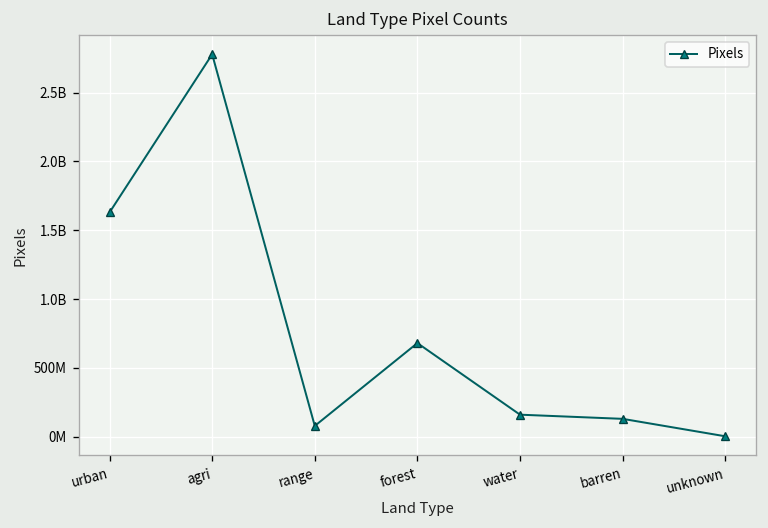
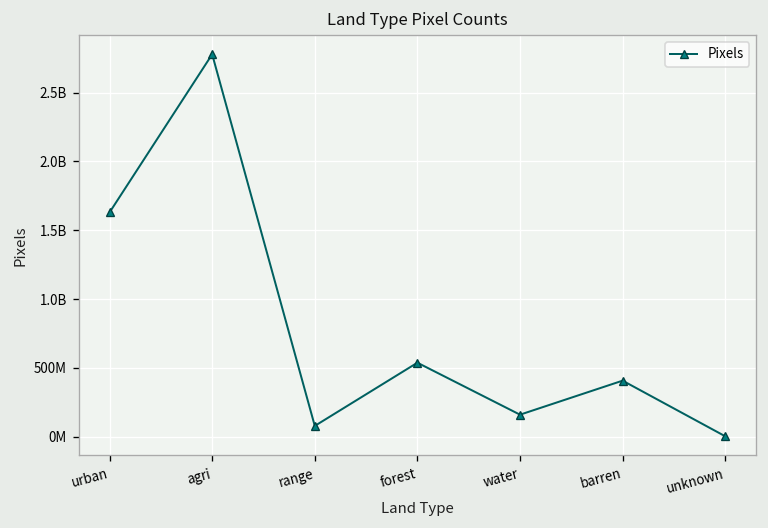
forest: 680000000 -> 540000000
barren: 130000000 -> 410000000
